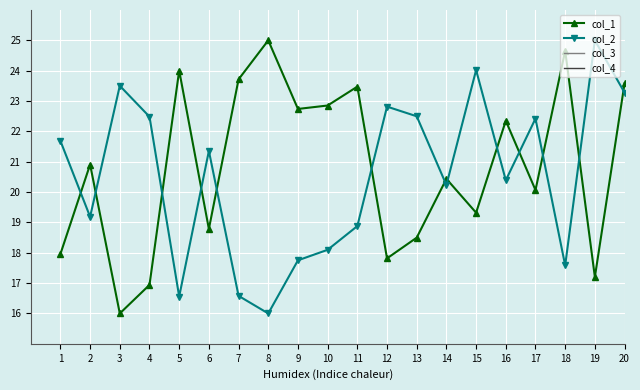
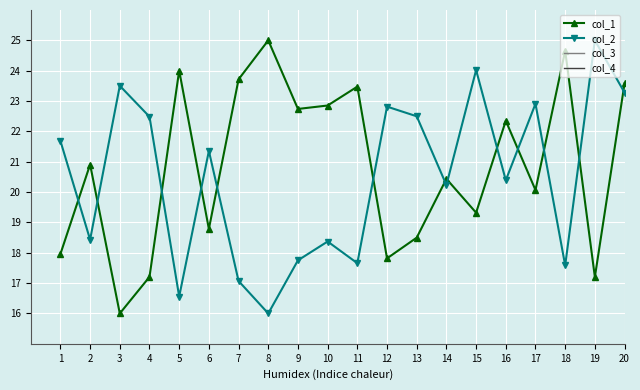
col_2, 2: 19.2 -> 18.4
col_1, 4: 16.9 -> 17.2
col_2, 7: 16.6 -> 17.1
col_2, 10: 18.1 -> 18.4
col_2, 11: 18.9 -> 17.7
col_2, 17: 22.4 -> 22.9
